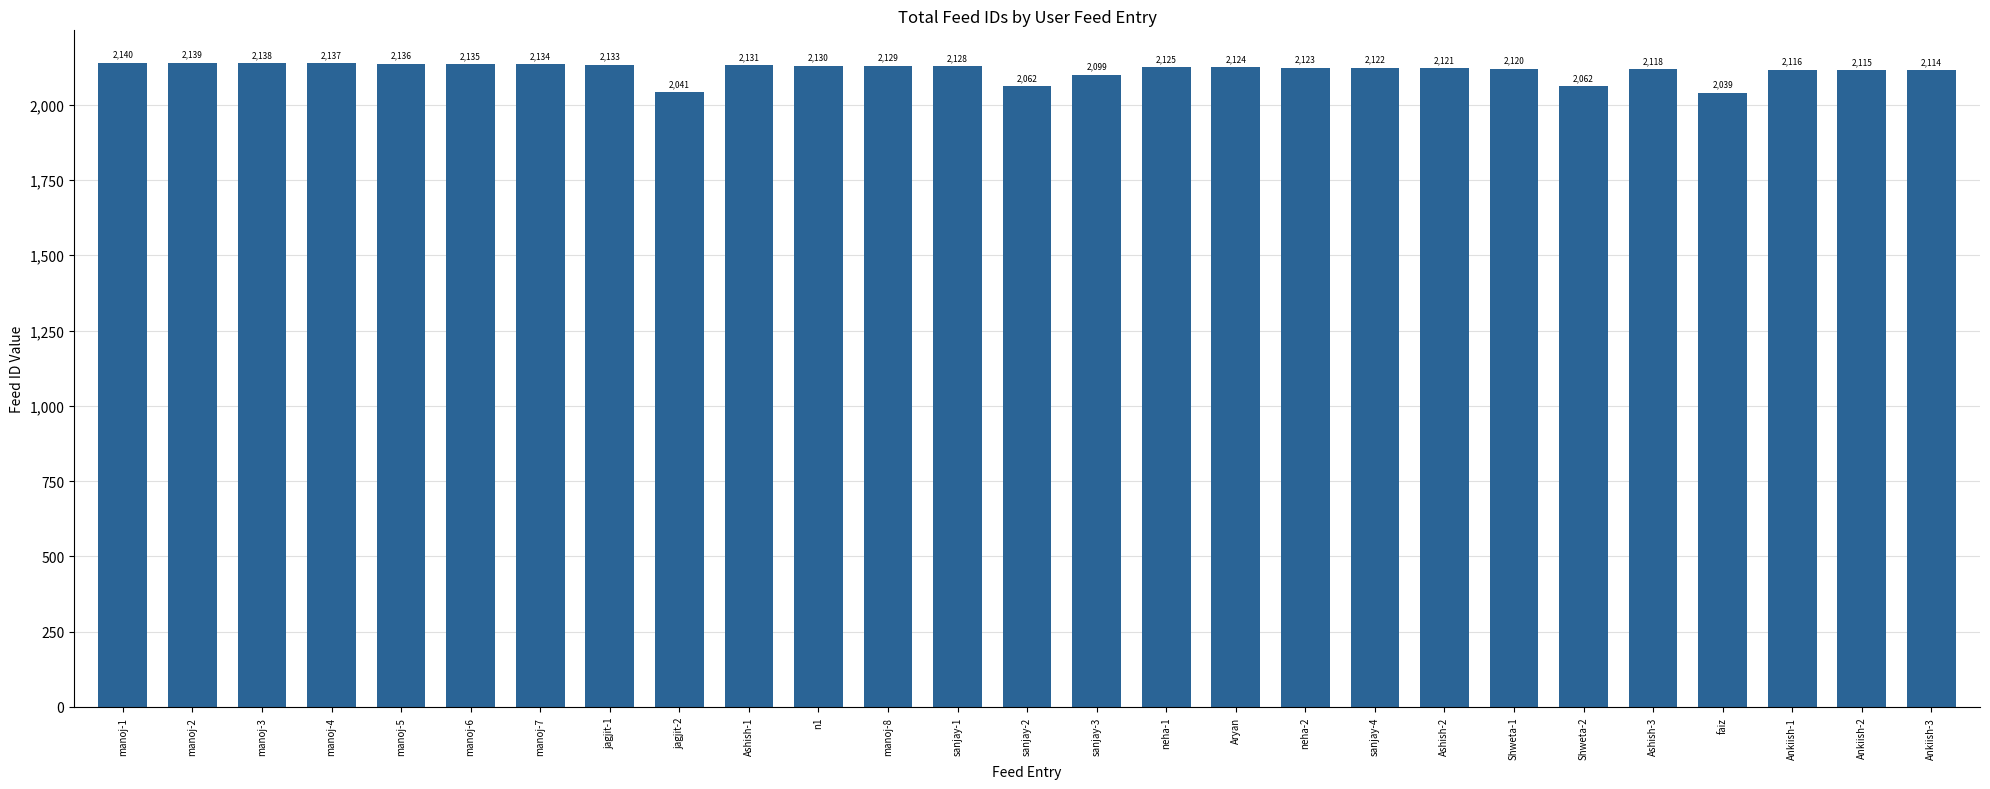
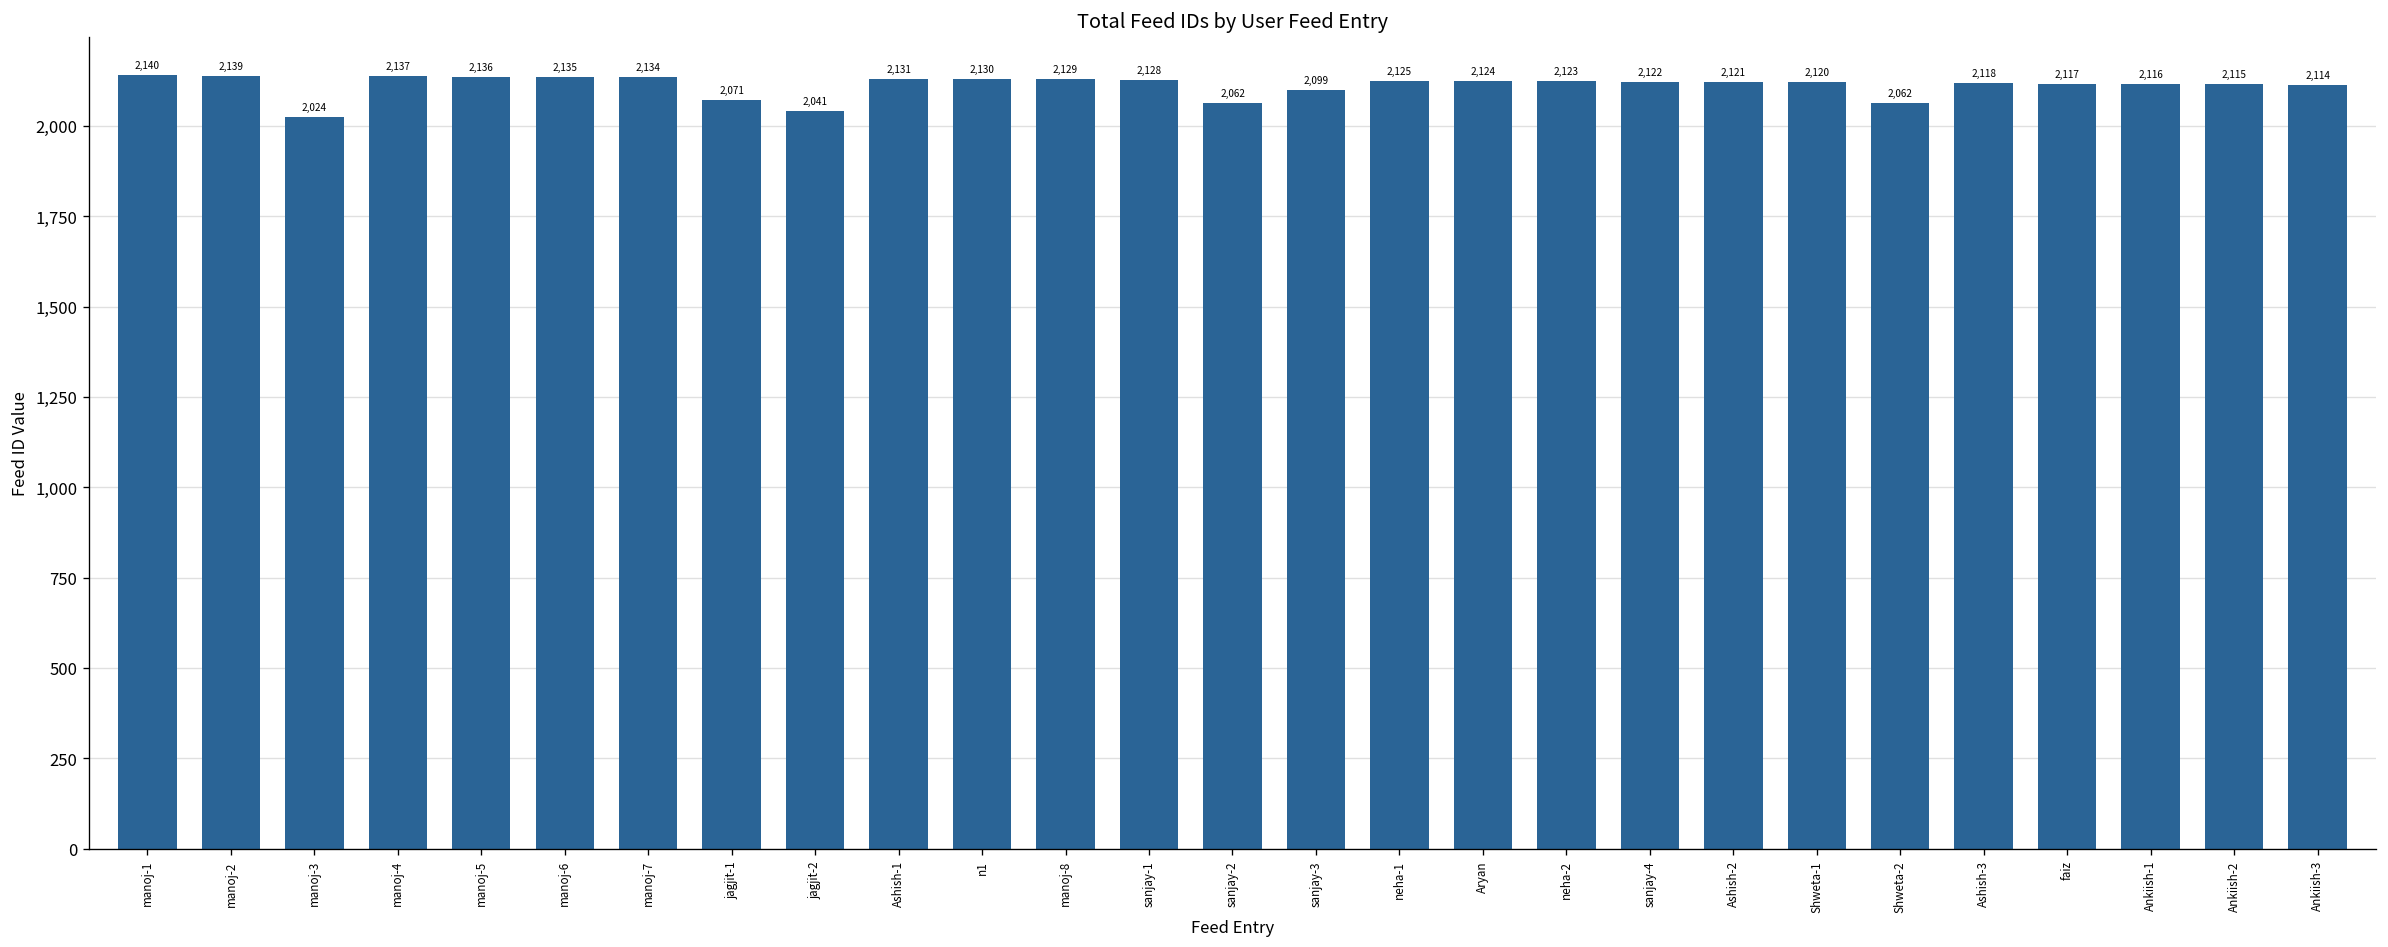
manoj-3: 2,138 -> 2,024
jagjit-1: 2,133 -> 2,071
faiz: 2,039 -> 2,117
